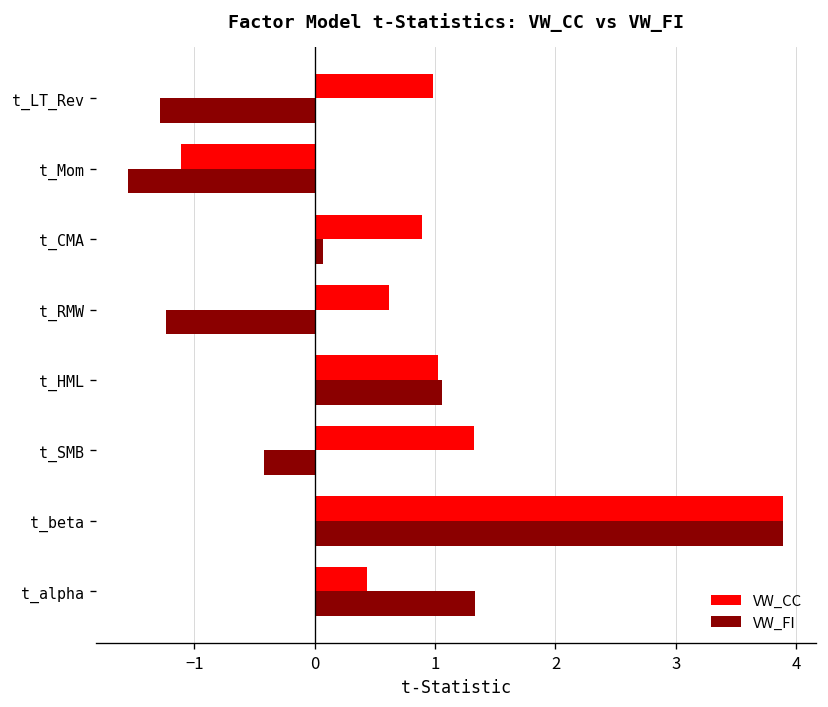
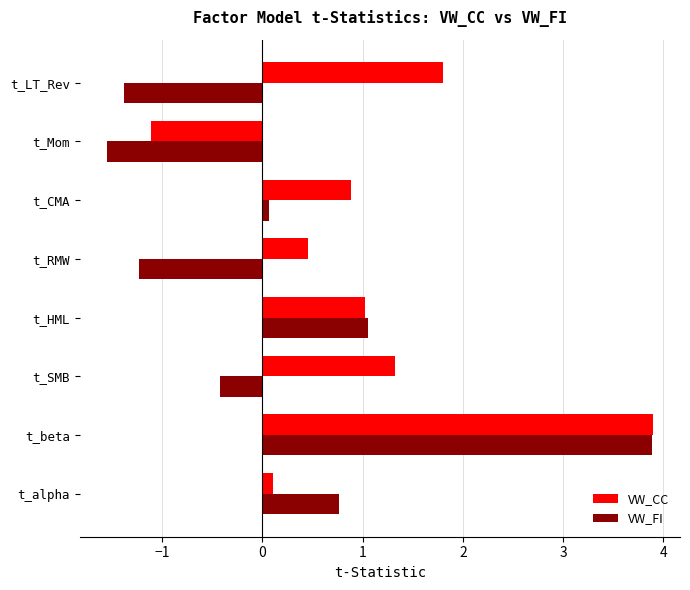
VW_CC, t_LT_Rev: 0.98 -> 1.81
VW_FI, t_LT_Rev: -1.28 -> -1.38
VW_CC, t_RMW: 0.62 -> 0.45
VW_CC, t_alpha: 0.43 -> 0.11
VW_FI, t_alpha: 1.33 -> 0.77
